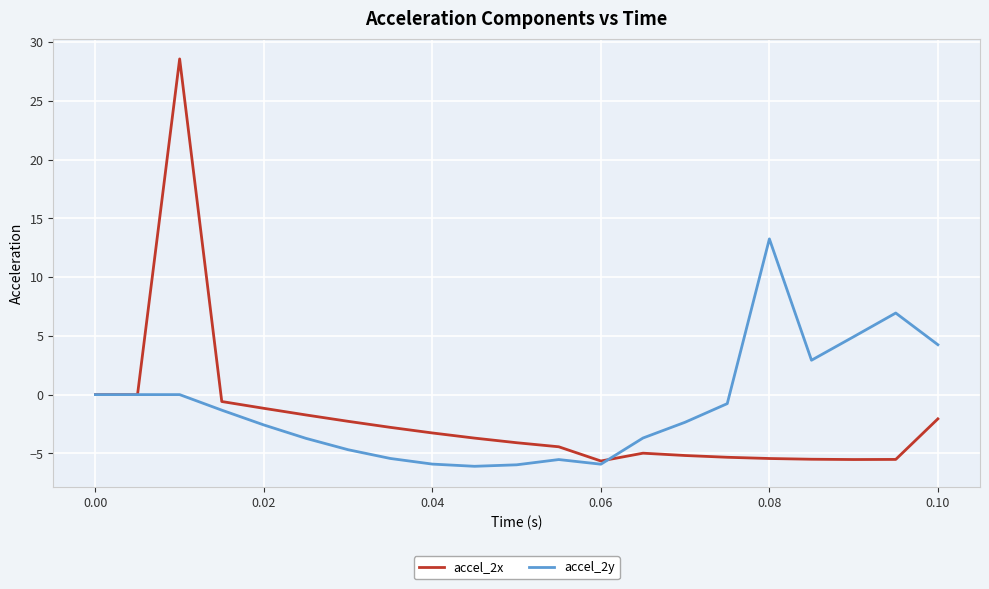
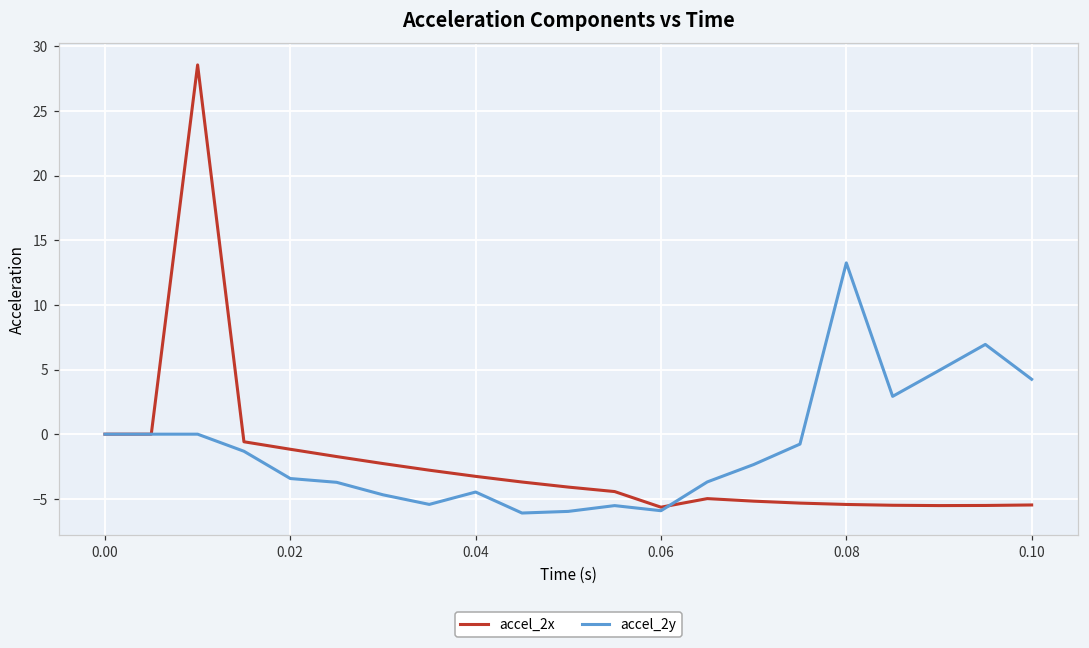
accel_2y, 0.02: -2.6 -> -3.4
accel_2y, 0.04: -5.9 -> -4.5
accel_2x, 0.10: -2.1 -> -5.5
